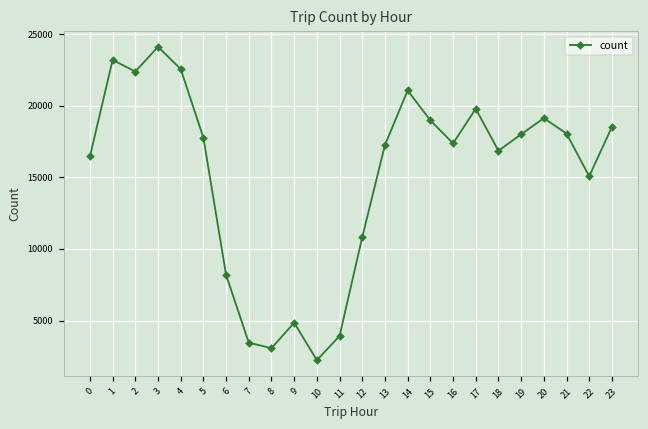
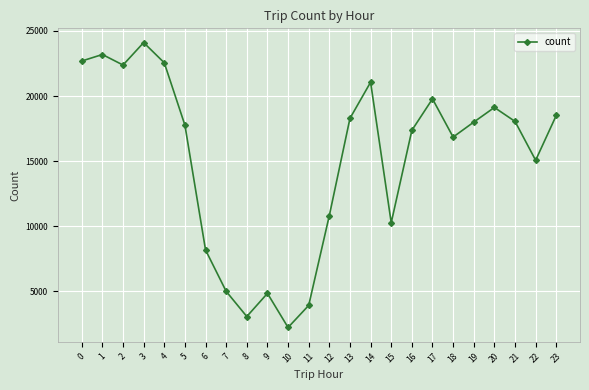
0: 16500 -> 22700
7: 3500 -> 5000
13: 17300 -> 18300
15: 19000 -> 10300
